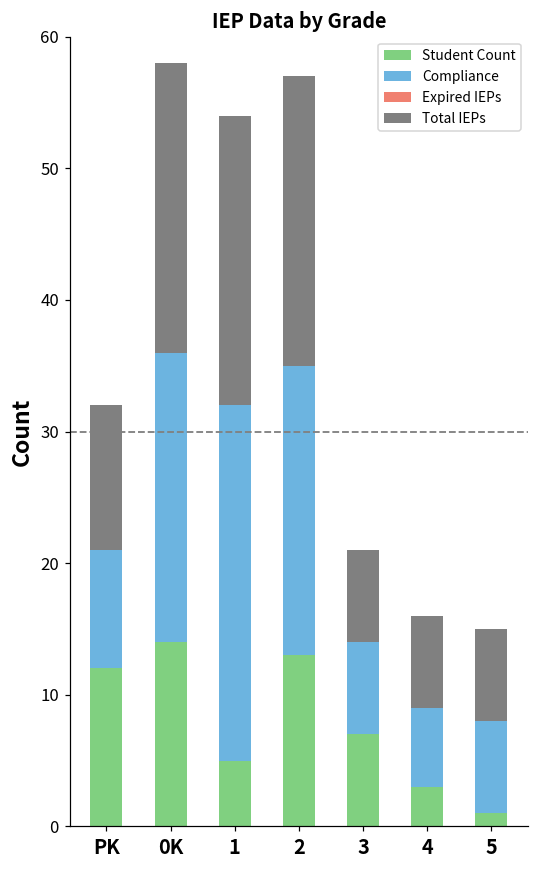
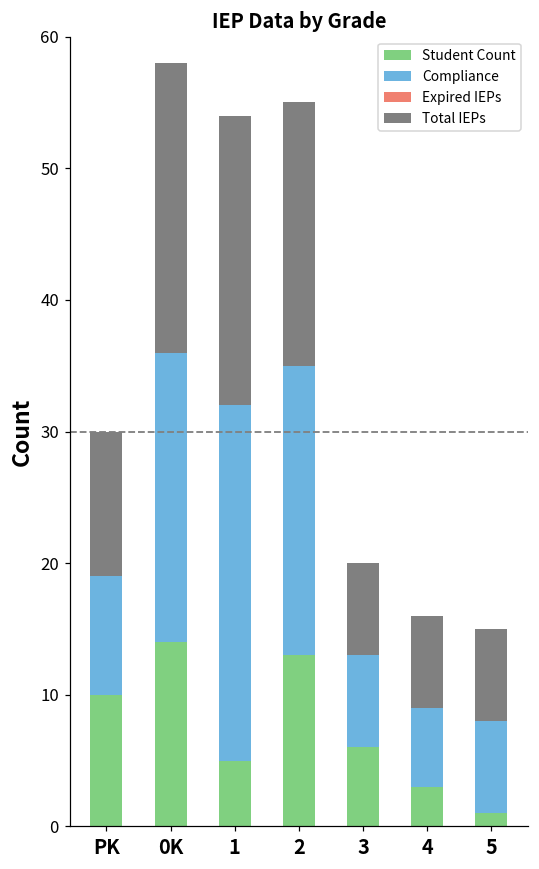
Student Count, PK: 12 -> 10
Total IEPs, 2: 22 -> 20
Student Count, 3: 7 -> 6
